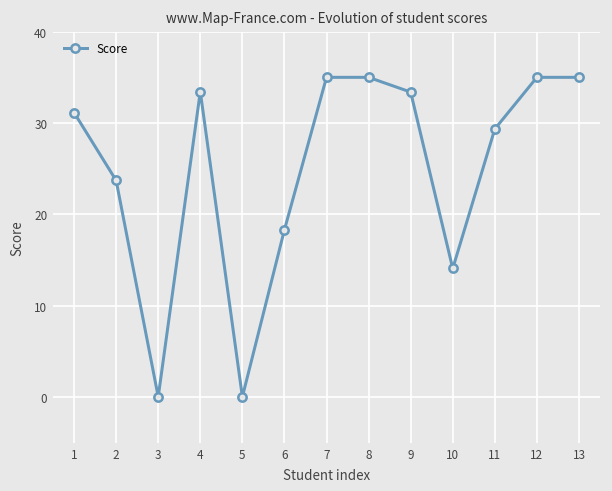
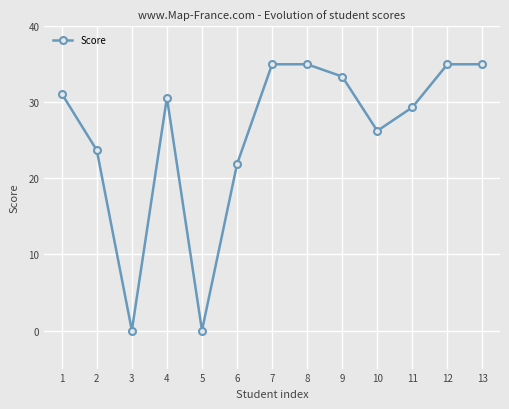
4: 33 -> 31
6: 18 -> 22
10: 14 -> 26
